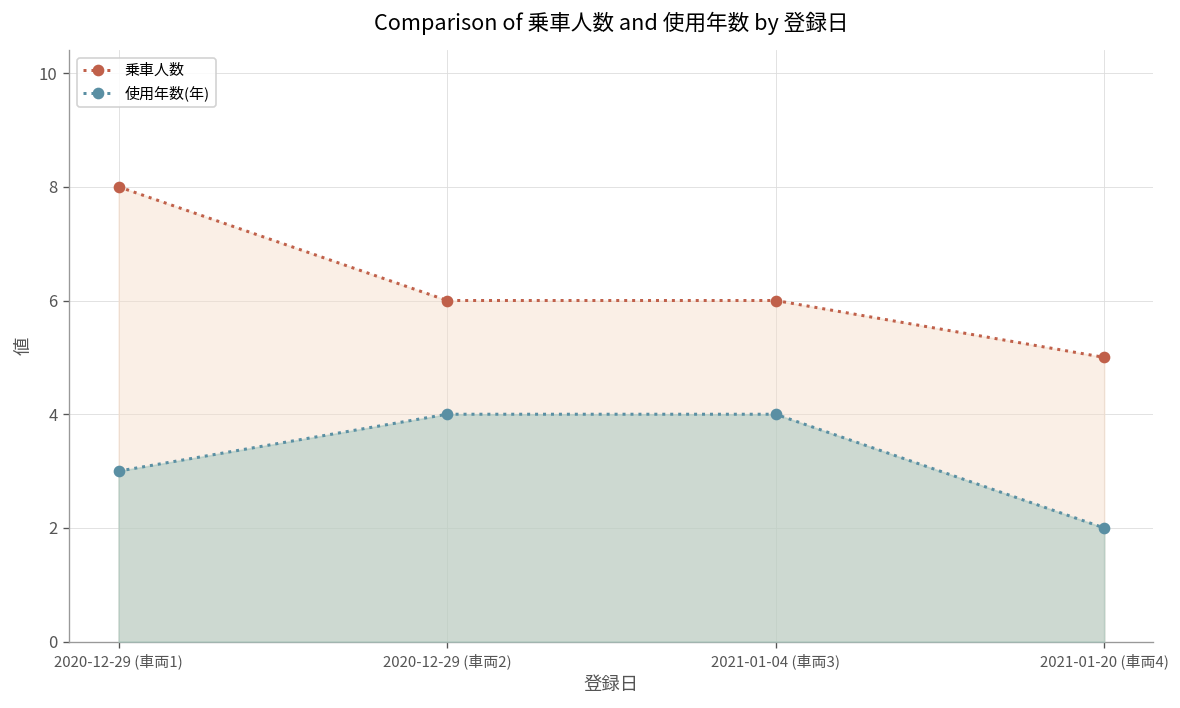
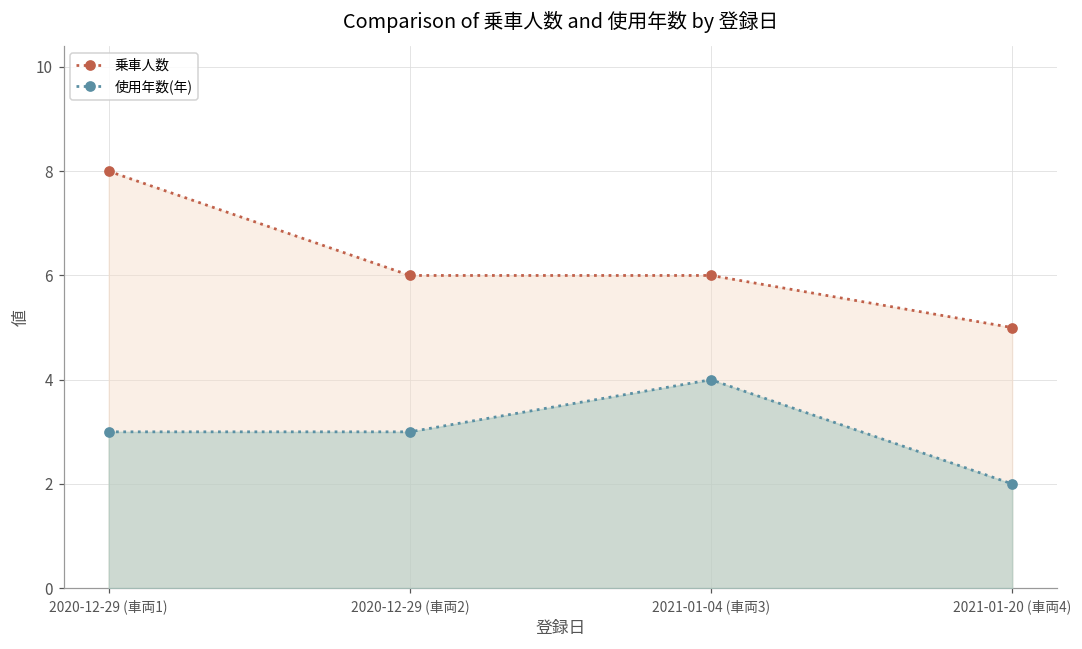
使用年数(年), 2020-12-29 (車両2): 4 -> 3
